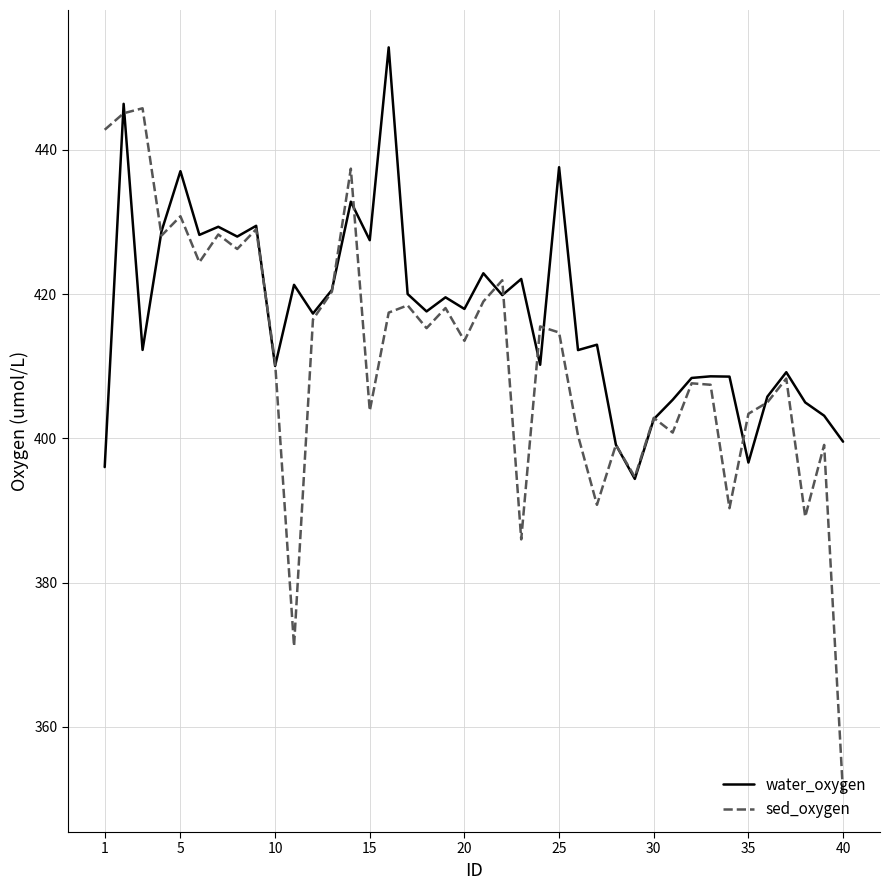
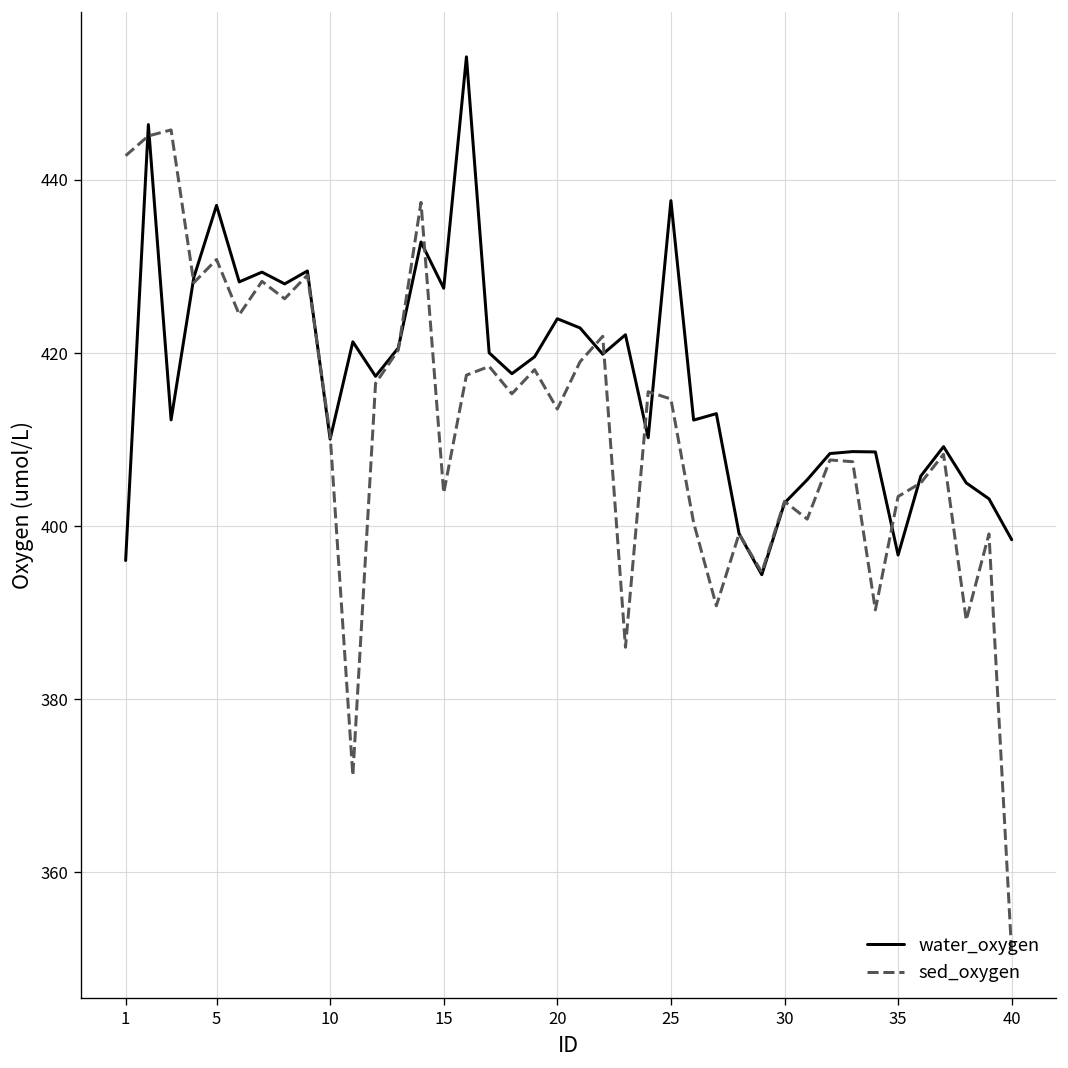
water_oxygen, 20: 418 -> 424
water_oxygen, 40: 400 -> 398
